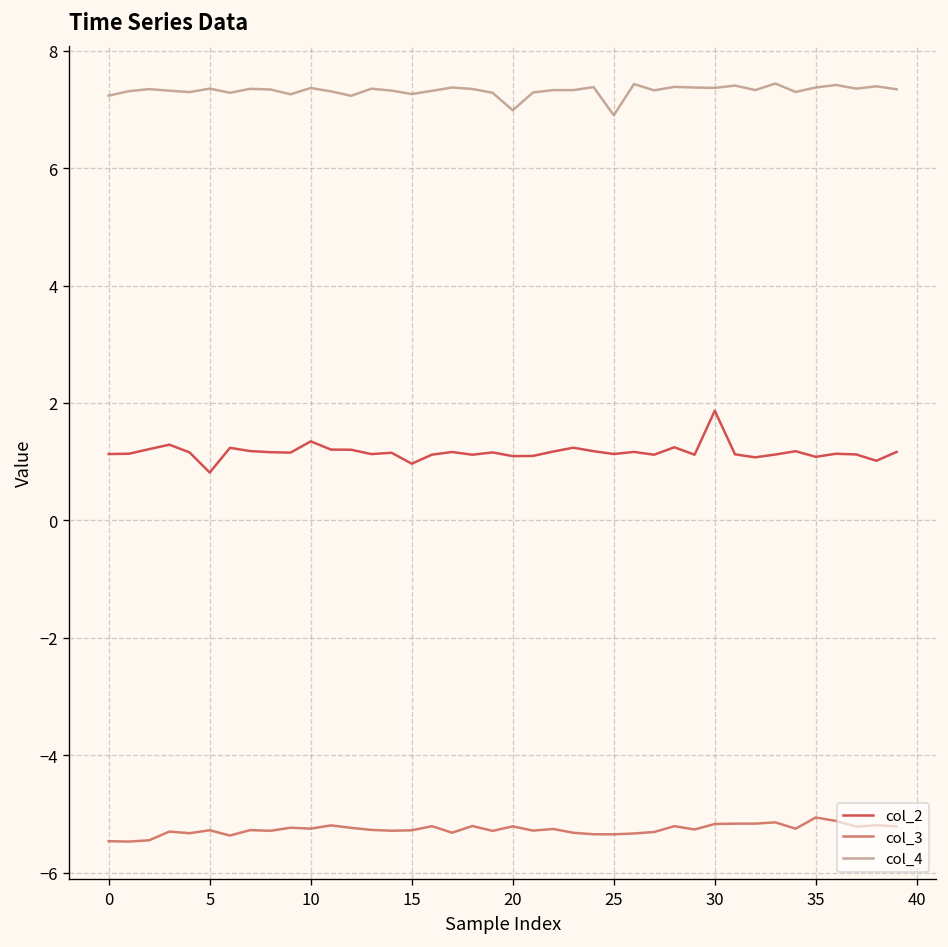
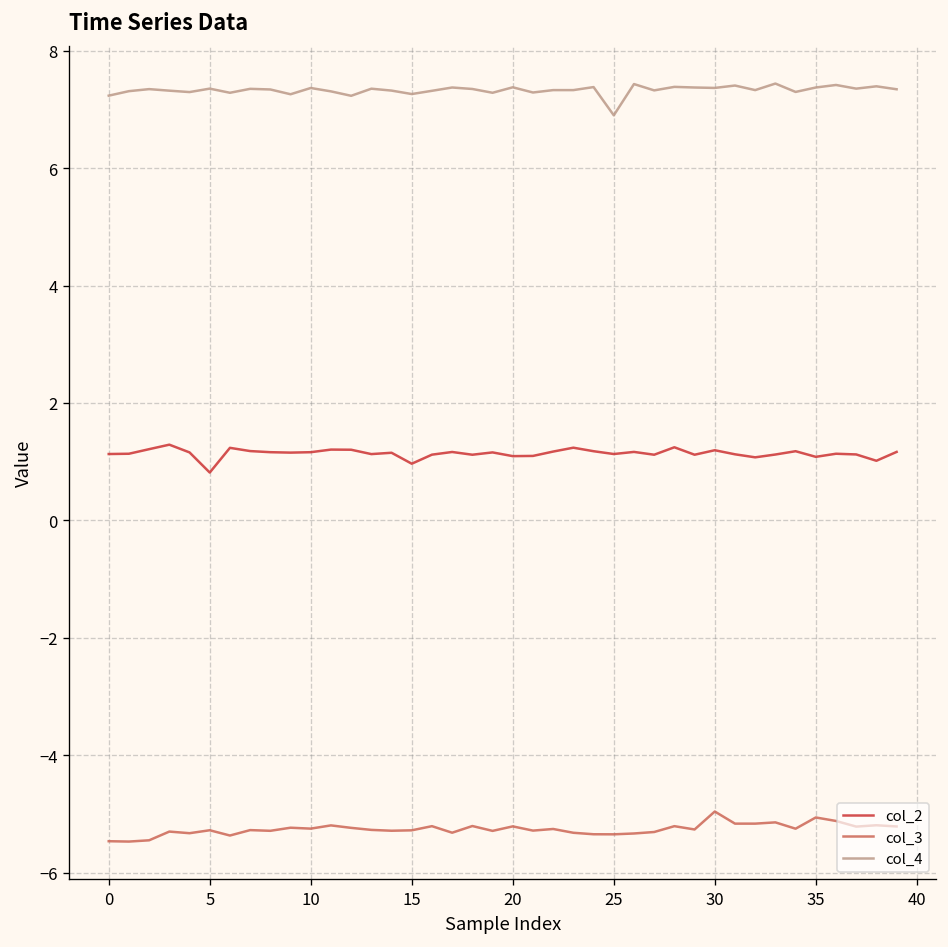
col_2, 10: 1.3 -> 1.2
col_4, 20: 7.0 -> 7.4
col_2, 30: 1.9 -> 1.2
col_3, 30: -5.2 -> -5.0
